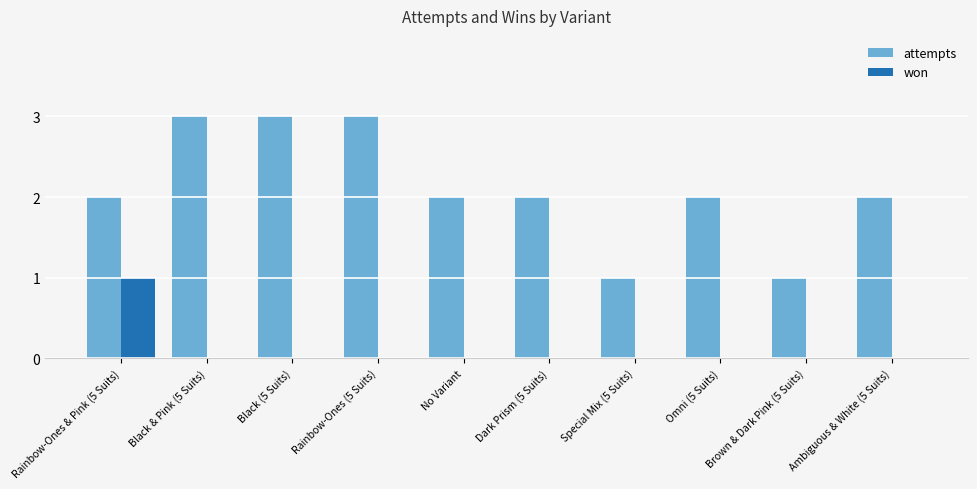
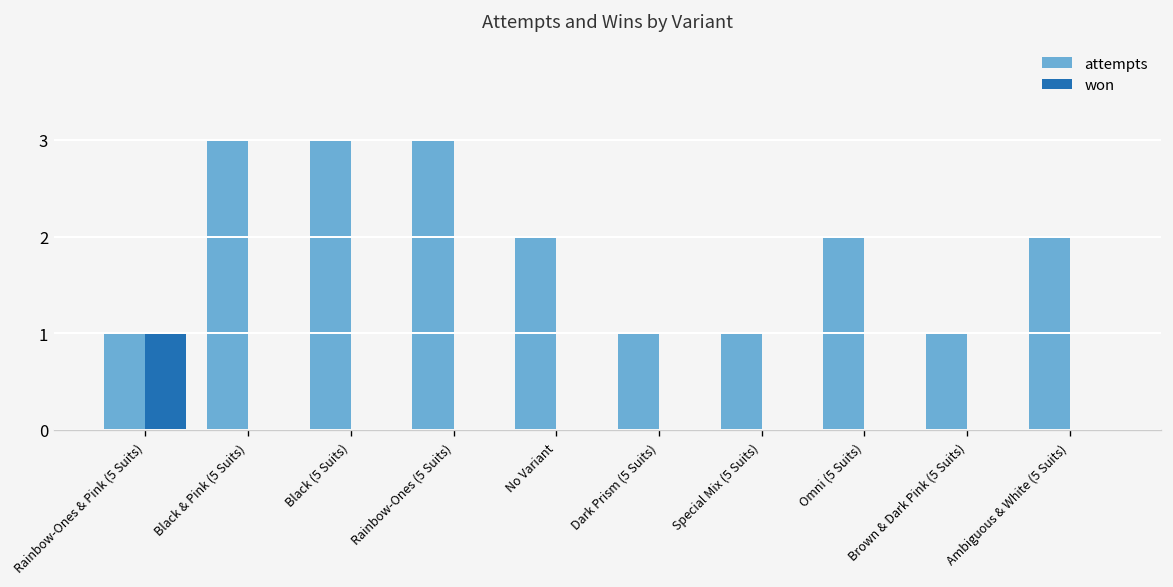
attempts, Rainbow-Ones & Pink (5 Suits): 2 -> 1
attempts, Dark Prism (5 Suits): 2 -> 1
